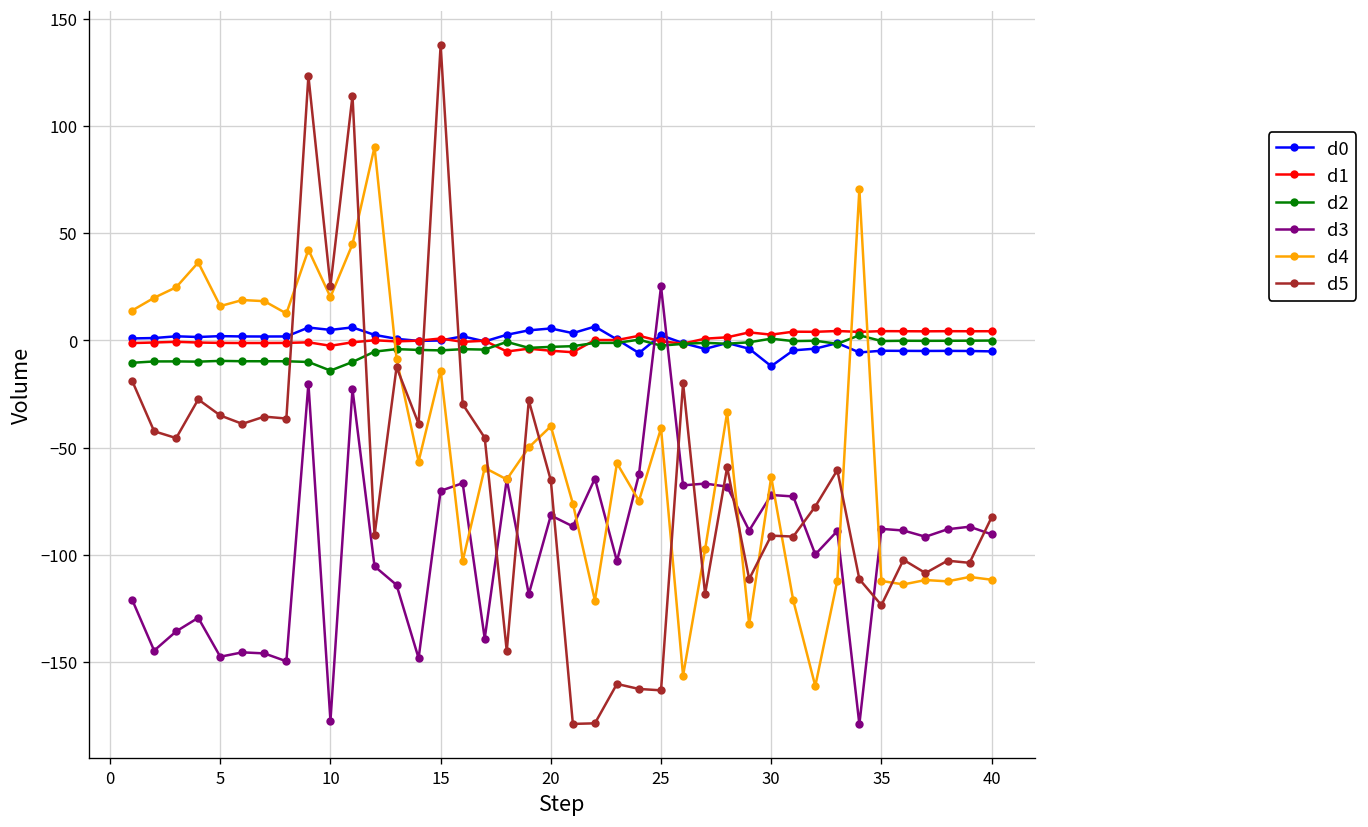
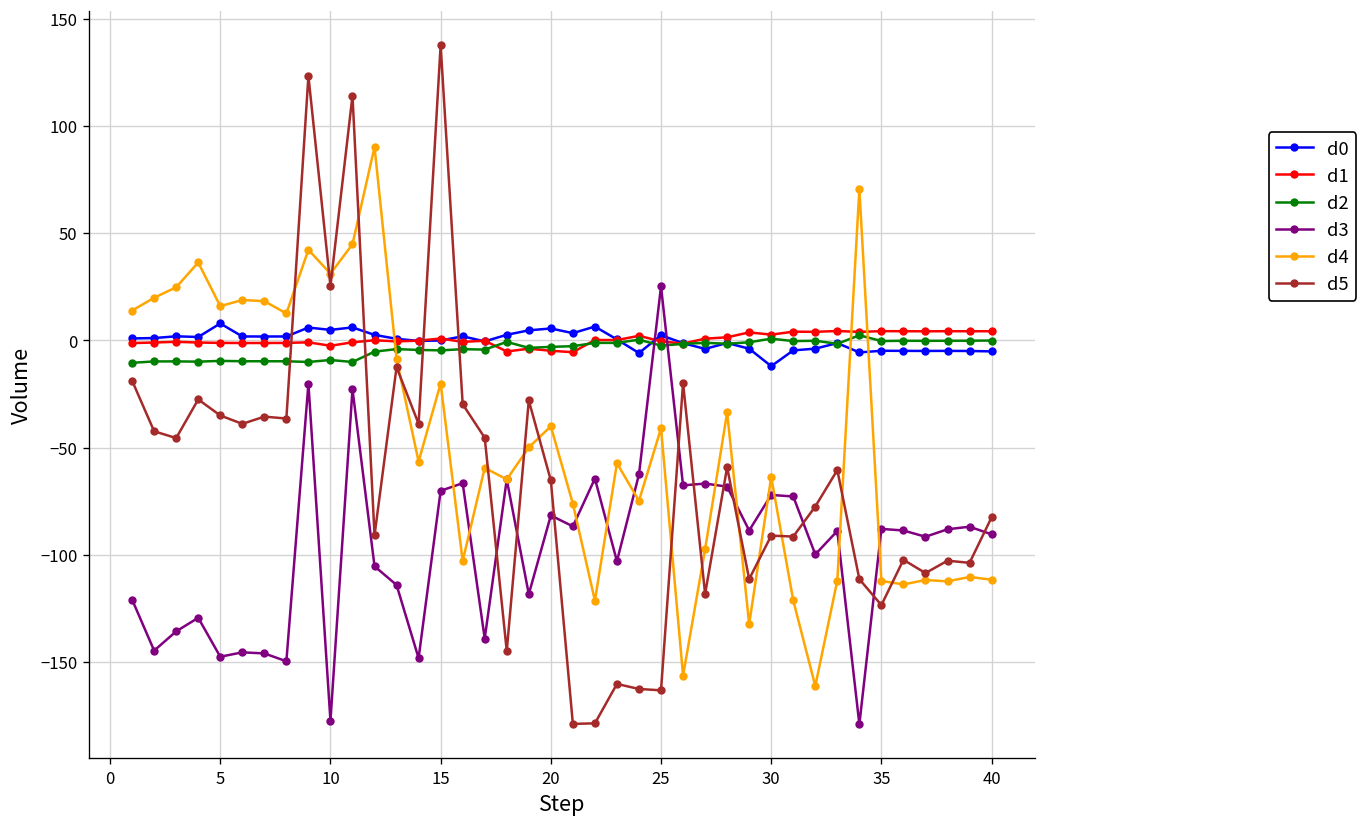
d0, 5: 2 -> 8
d2, 10: -14 -> -9
d4, 10: 20 -> 31
d4, 15: -14 -> -20
